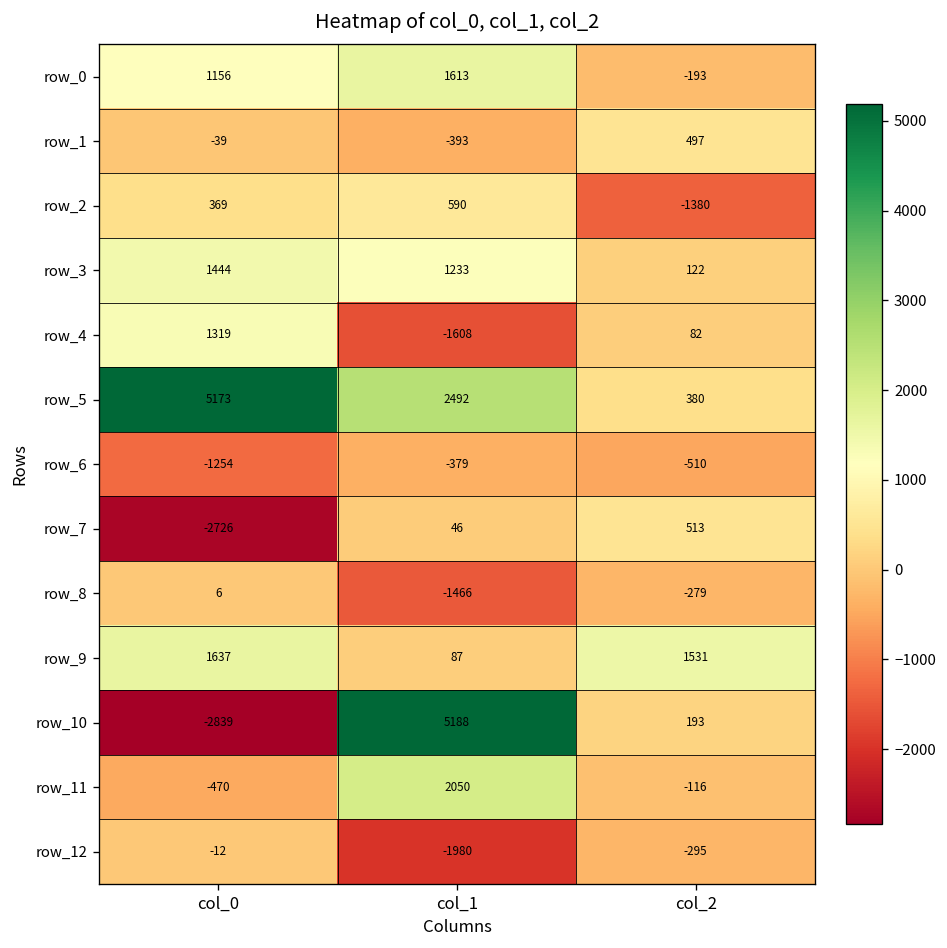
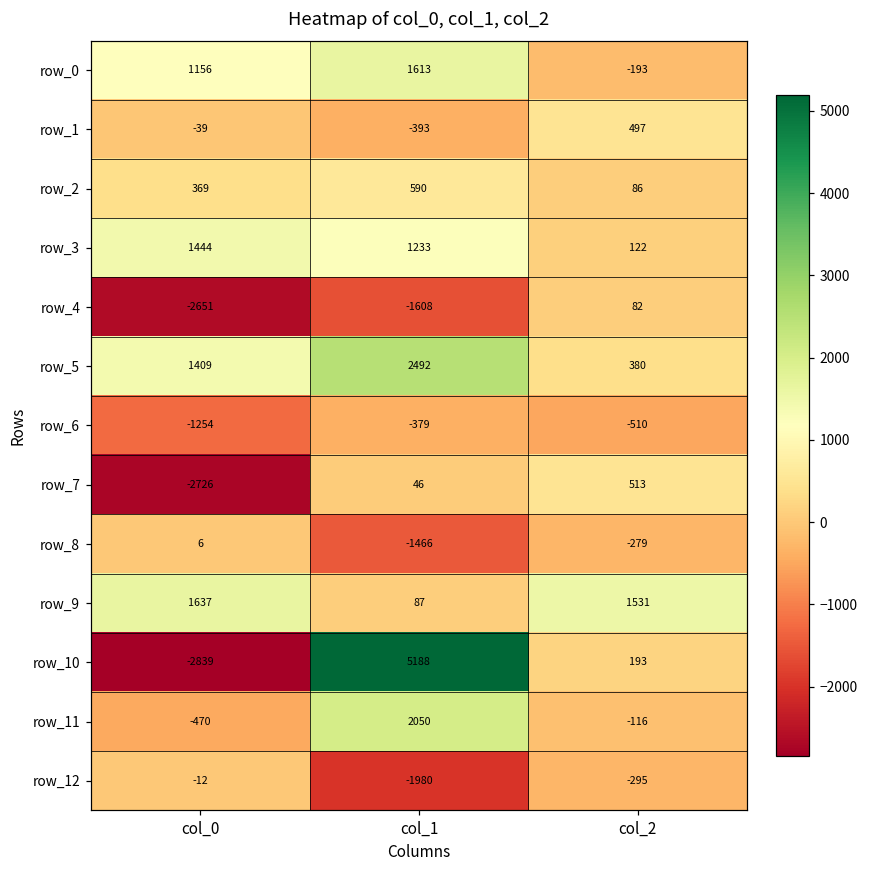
row_2, col_2: -1380 -> 86
row_4, col_0: 1319 -> -2651
row_5, col_0: 5173 -> 1409
